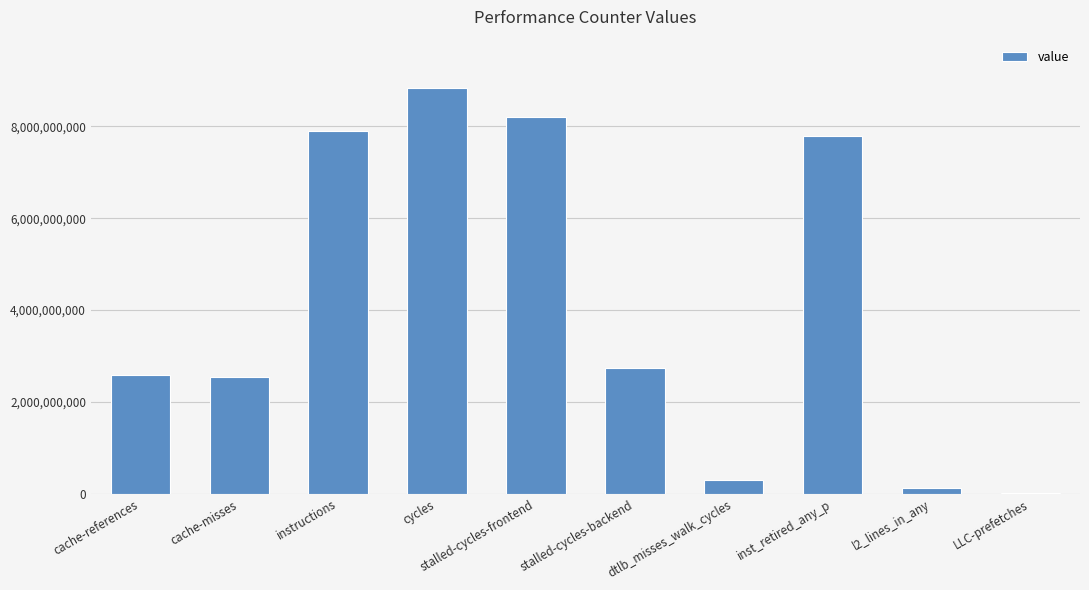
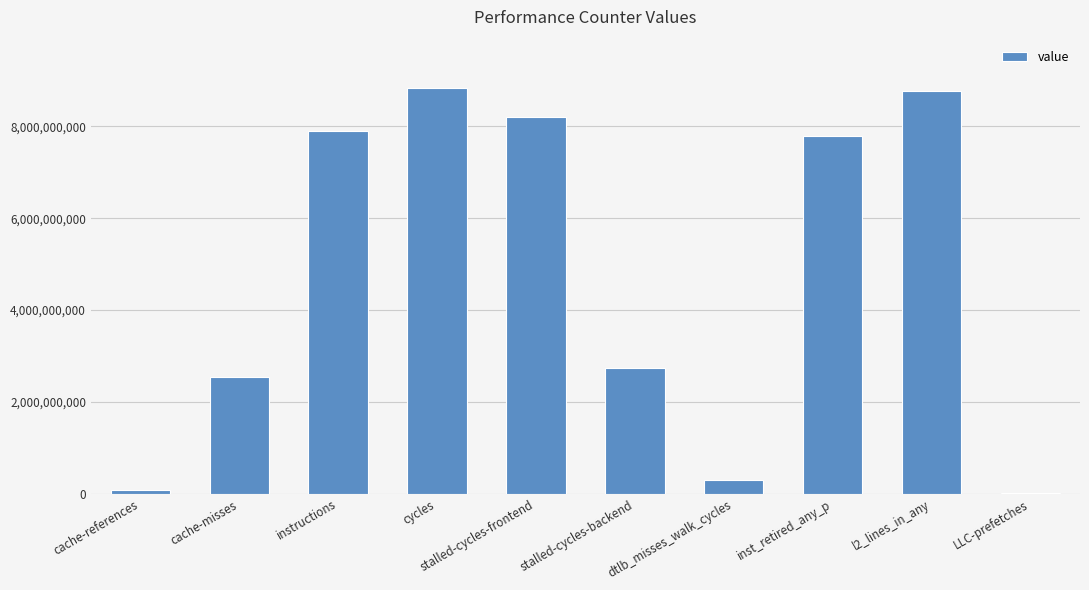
cache-references: 2,600,000,000 -> 100,000,000
l2_lines_in_any: 100,000,000 -> 8,800,000,000
